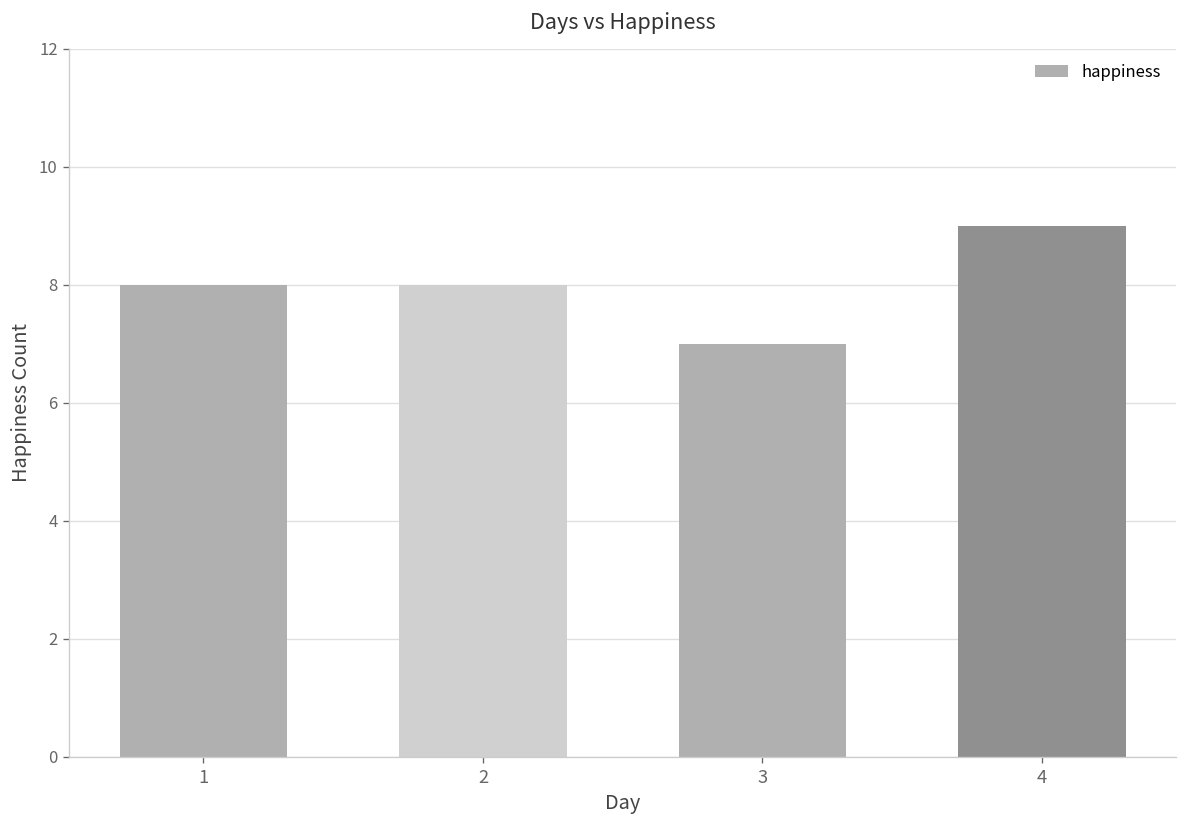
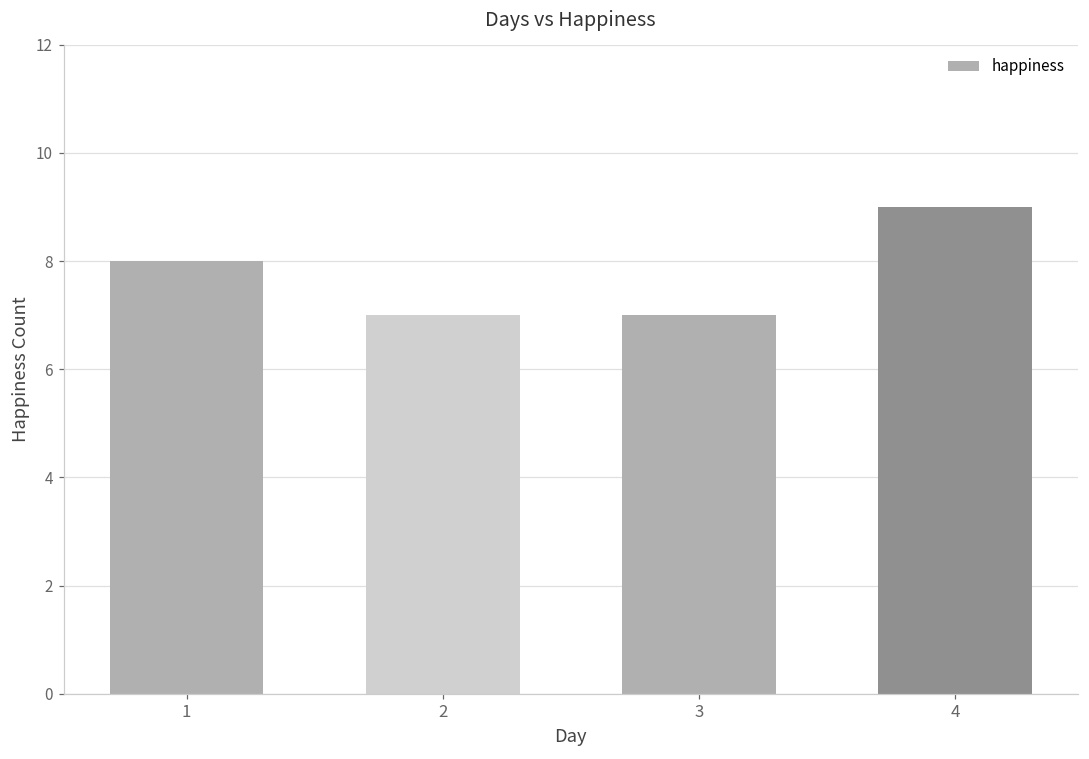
2: 8 -> 7
